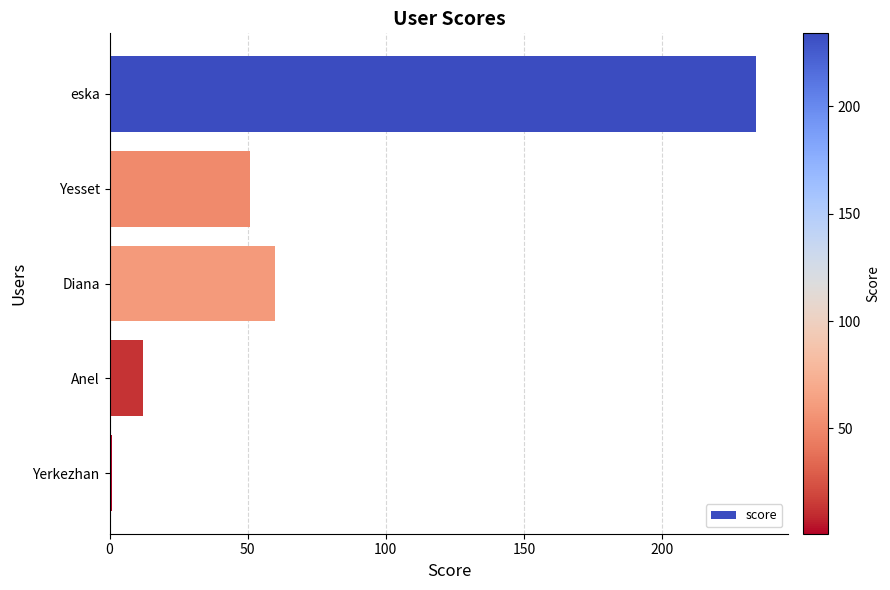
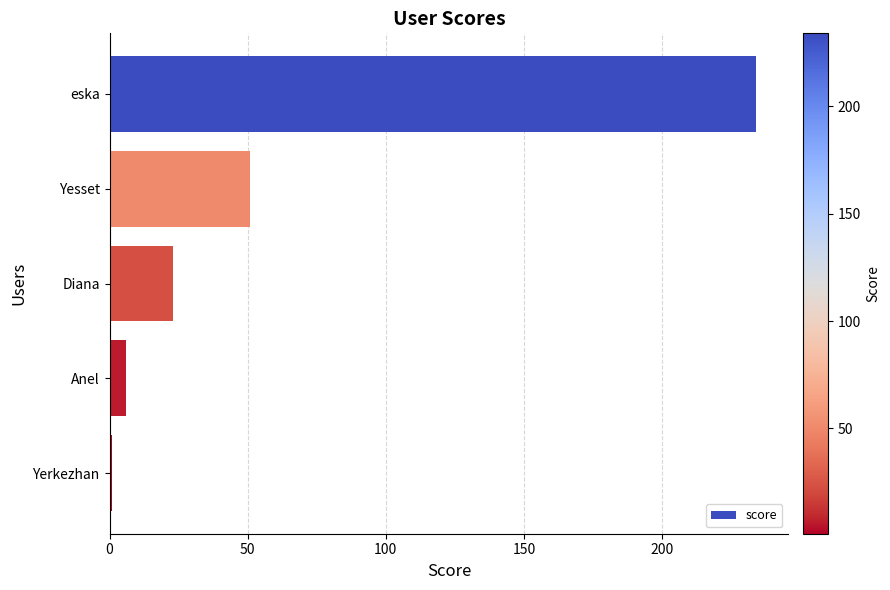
Diana: 60 -> 23
Anel: 12 -> 6
